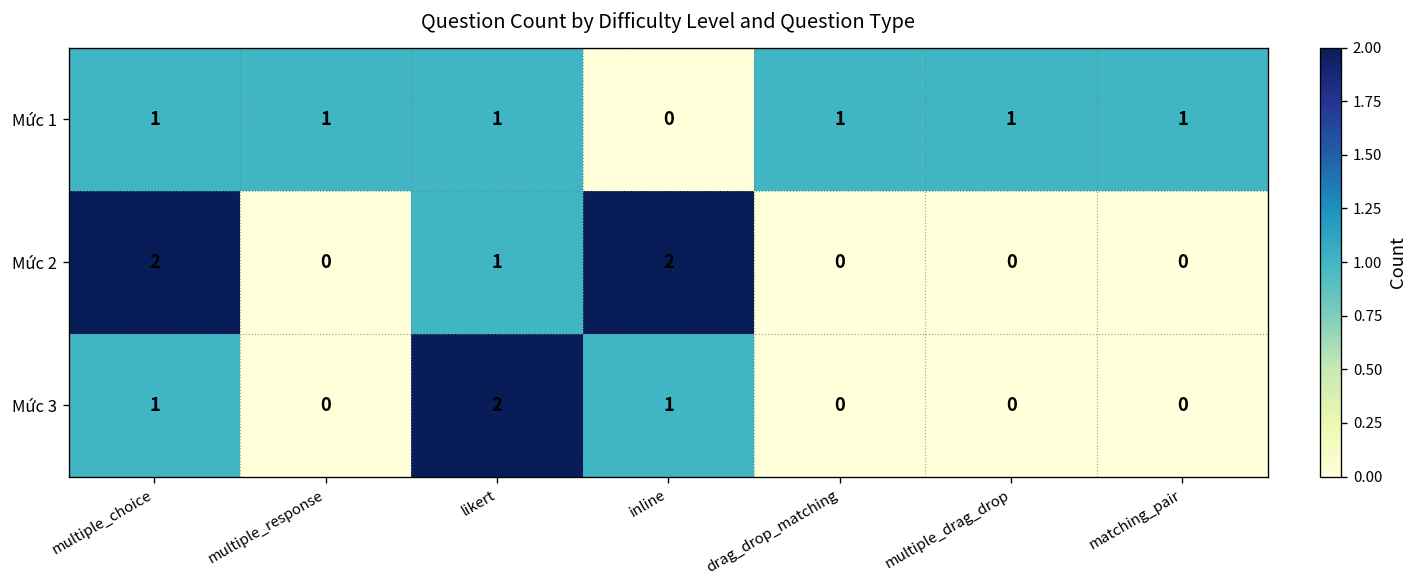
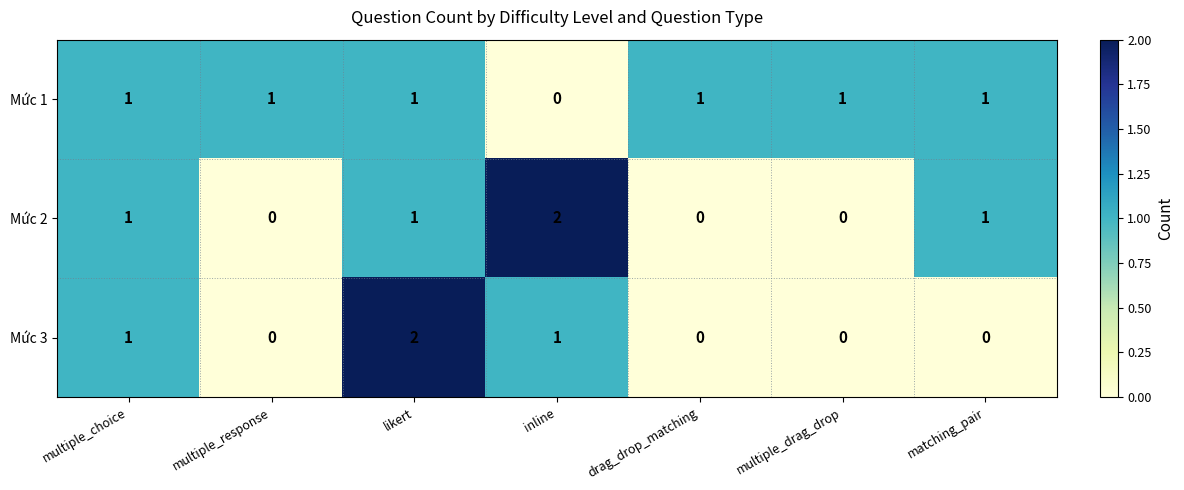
Mức 2, multiple_choice: 2 -> 1
Mức 2, matching_pair: 0 -> 1
